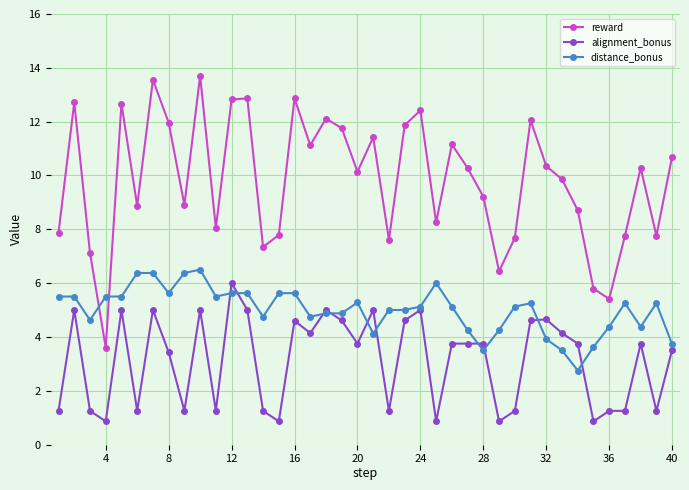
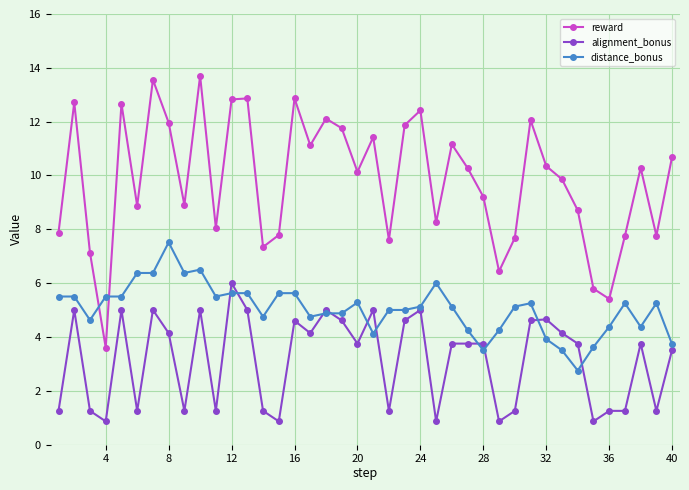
alignment_bonus, 8: 3.4 -> 4.1
distance_bonus, 8: 5.6 -> 7.5
